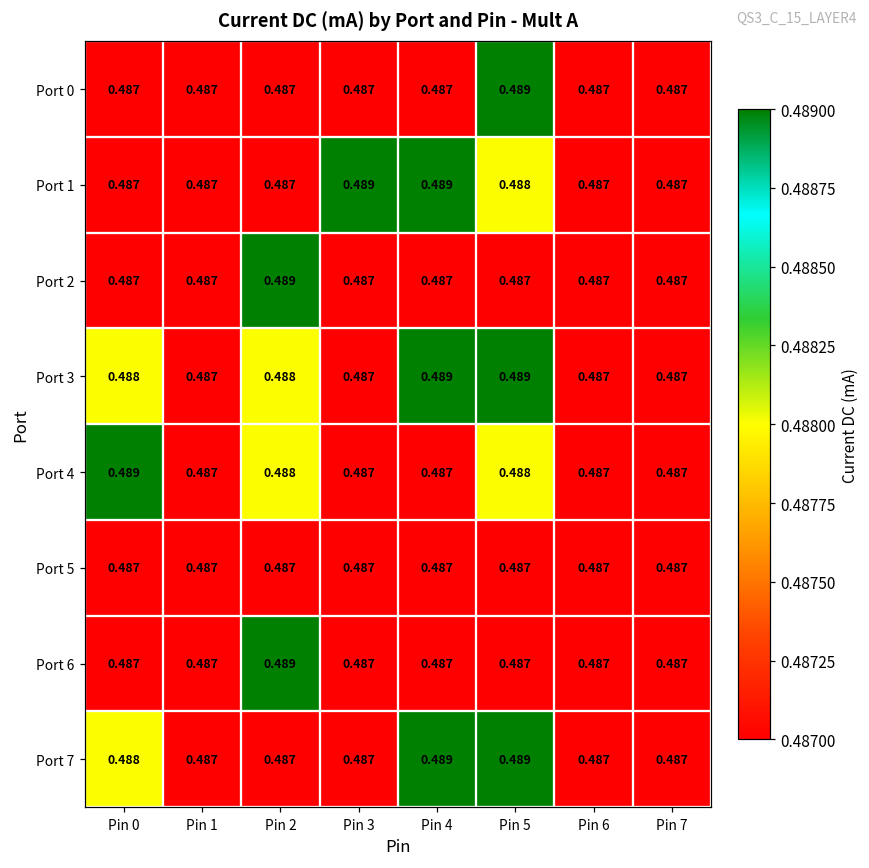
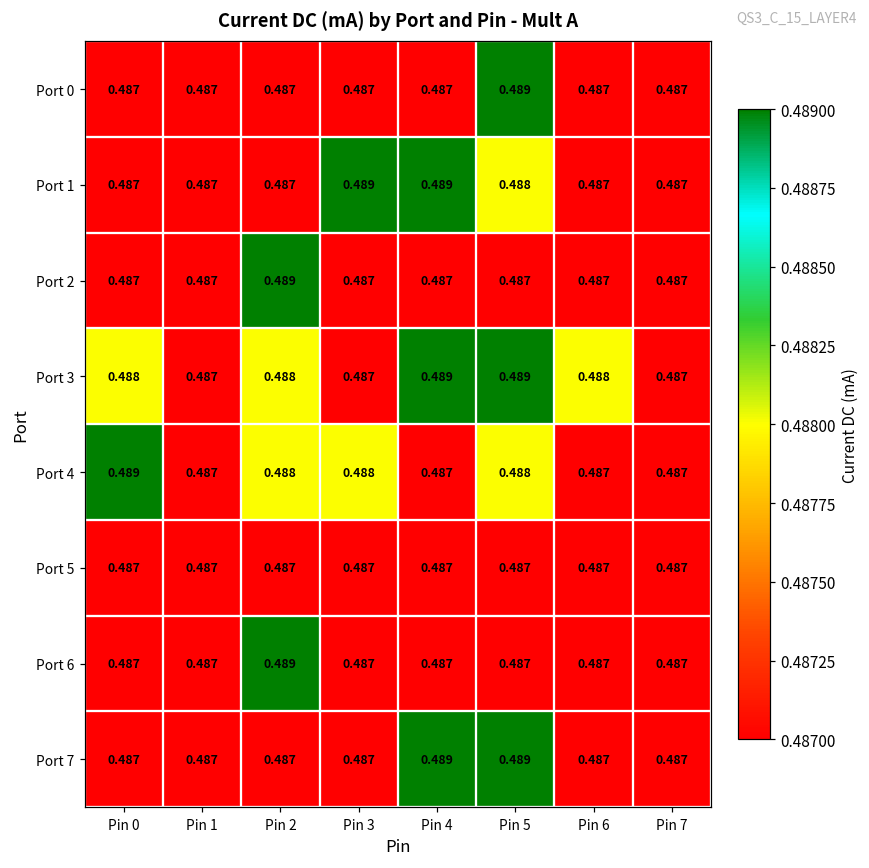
Port 3, Pin 6: 0.487 -> 0.488
Port 4, Pin 3: 0.487 -> 0.488
Port 7, Pin 0: 0.488 -> 0.487
